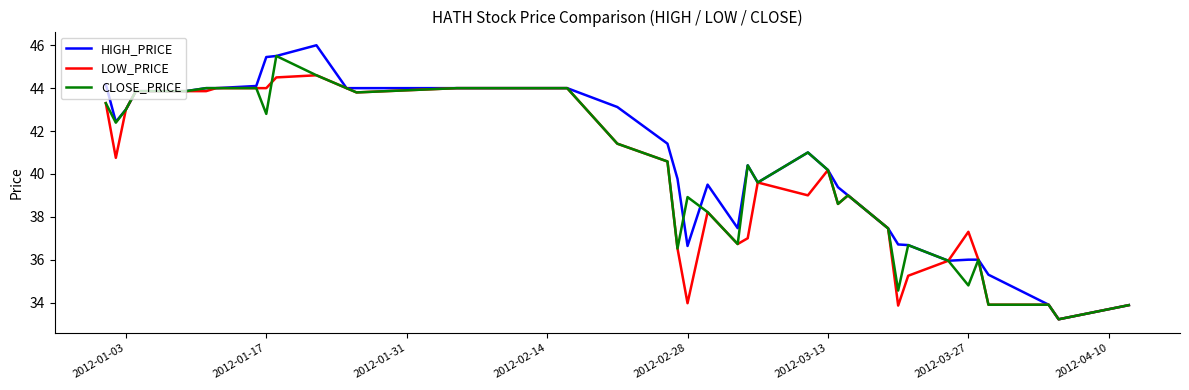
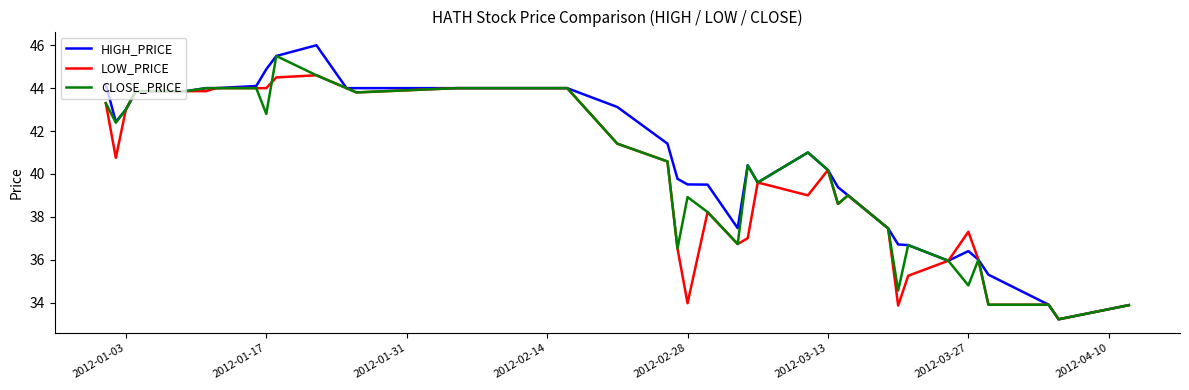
HIGH_PRICE, 2012-01-17: 45.5 -> 44.9
HIGH_PRICE, 2012-02-28: 36.6 -> 39.5
HIGH_PRICE, 2012-03-27: 36.0 -> 36.4
